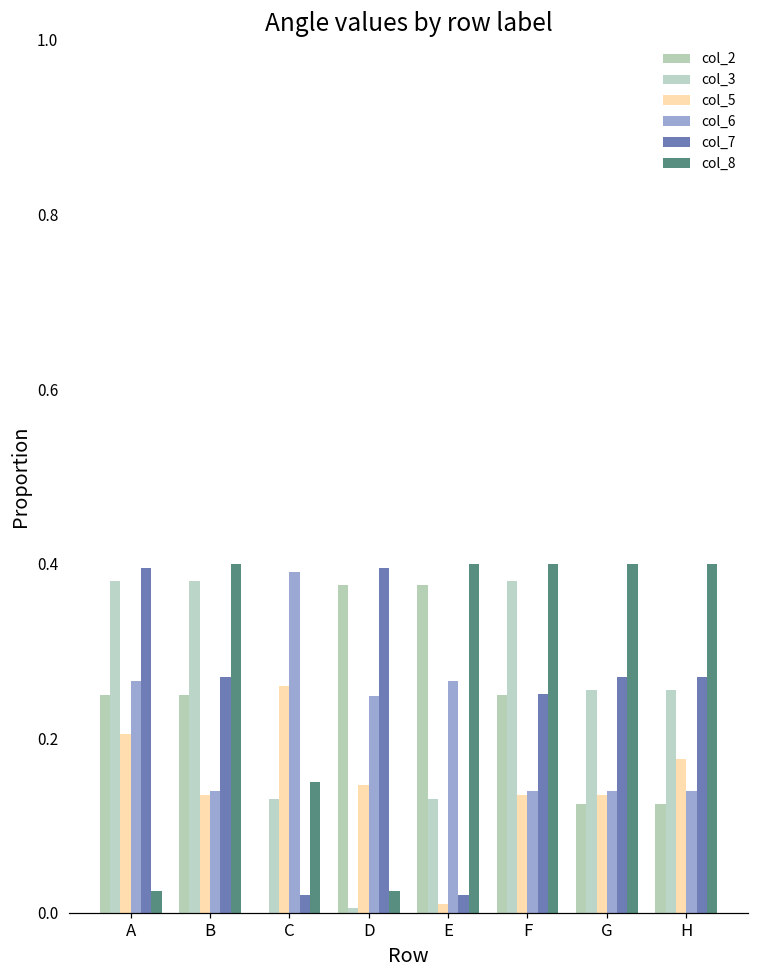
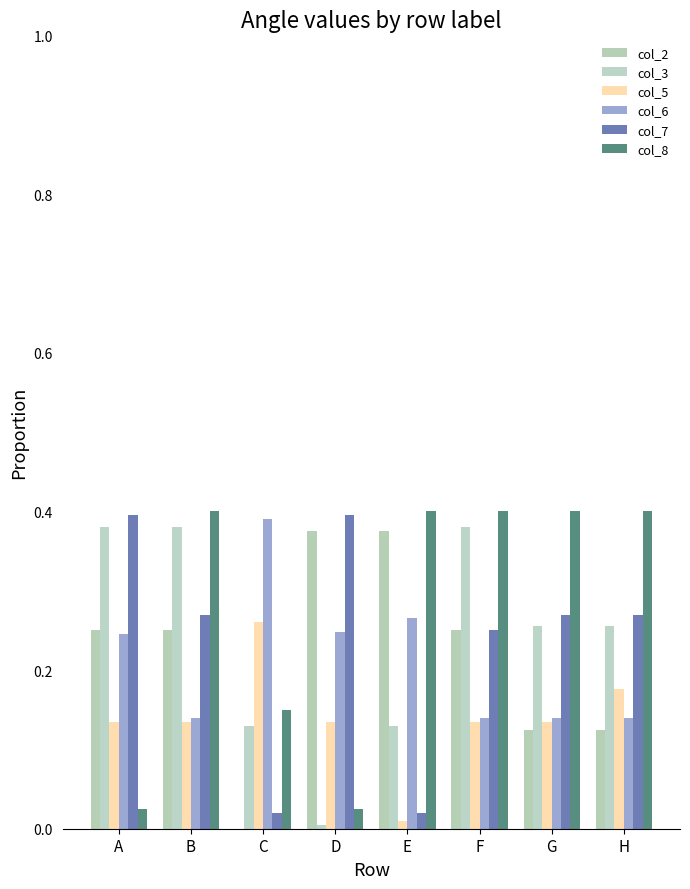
col_5, A: 0.20 -> 0.14
col_6, A: 0.27 -> 0.25
col_5, D: 0.15 -> 0.14
